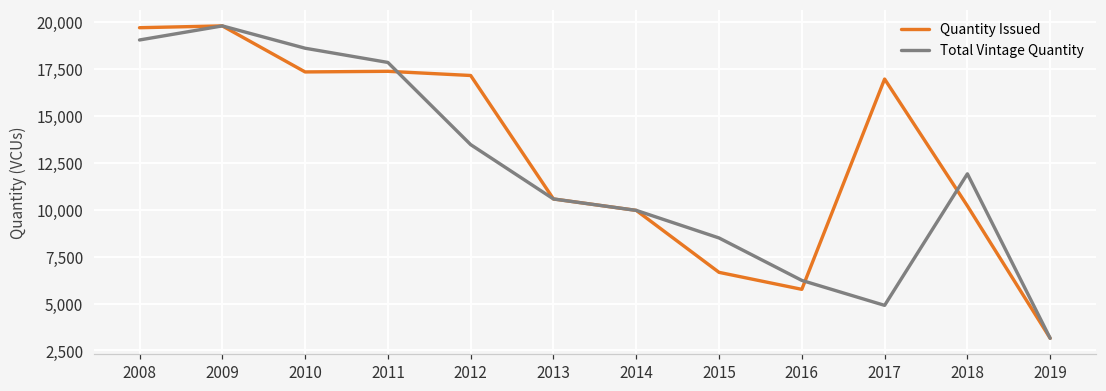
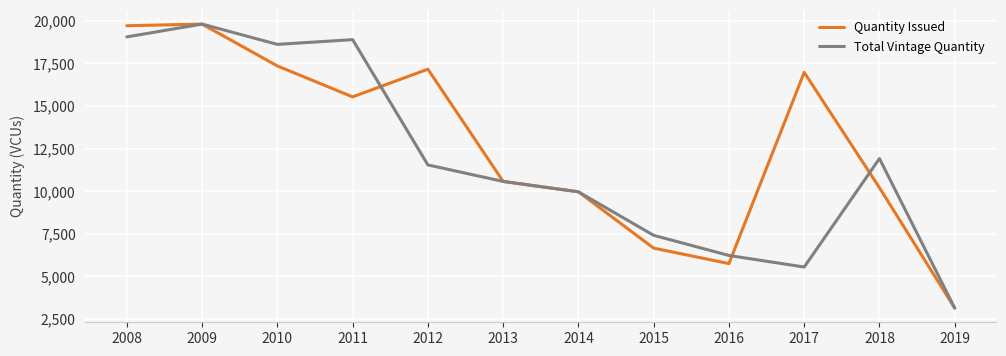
Quantity Issued, 2011: 17,400 -> 15,500
Total Vintage Quantity, 2011: 17,900 -> 18,900
Total Vintage Quantity, 2012: 13,500 -> 11,500
Total Vintage Quantity, 2015: 8,500 -> 7,400
Total Vintage Quantity, 2017: 4,900 -> 5,600
